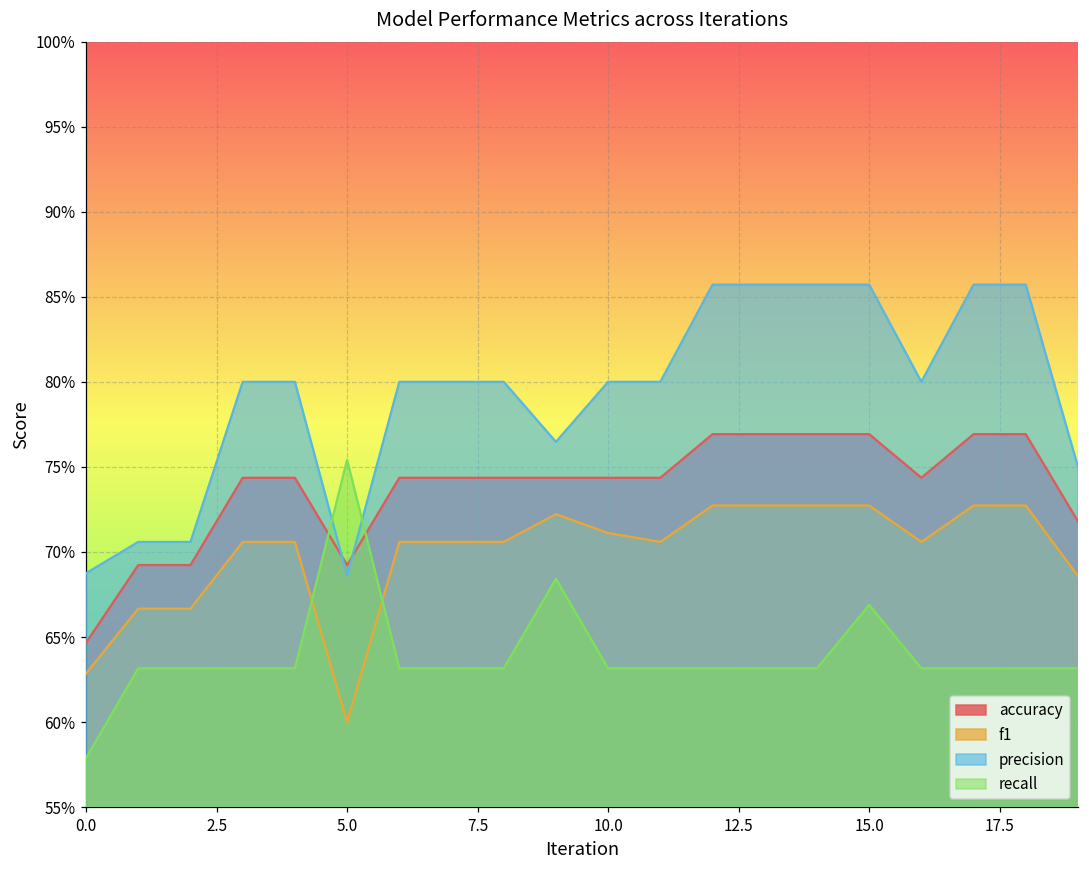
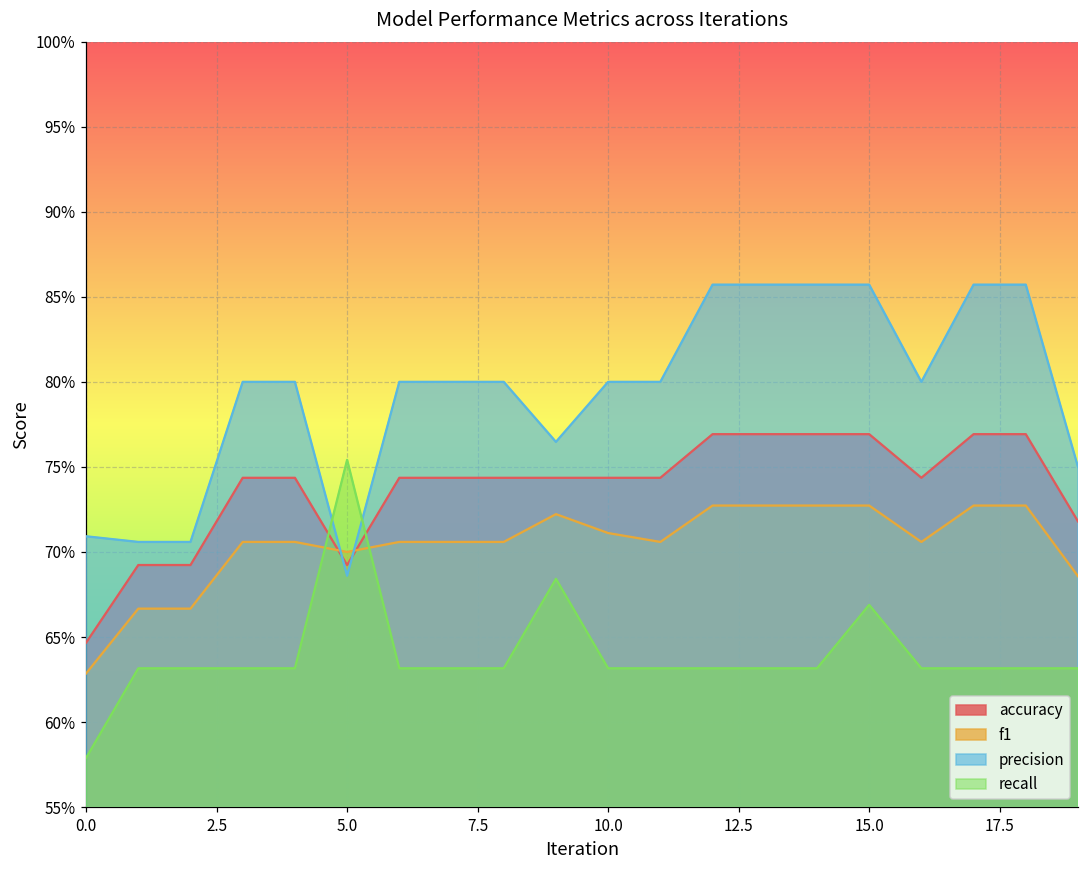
precision, 0.0: 68.8% -> 70.9%
f1, 5.0: 60.0% -> 70.0%
